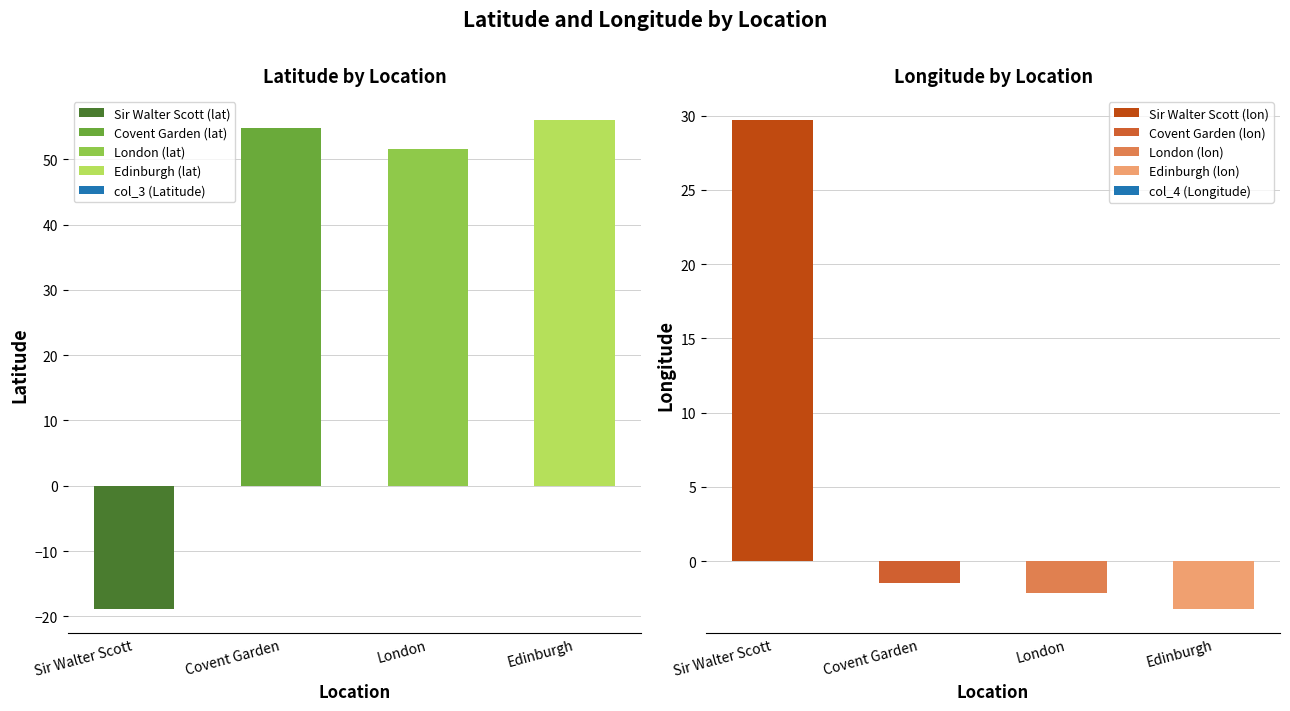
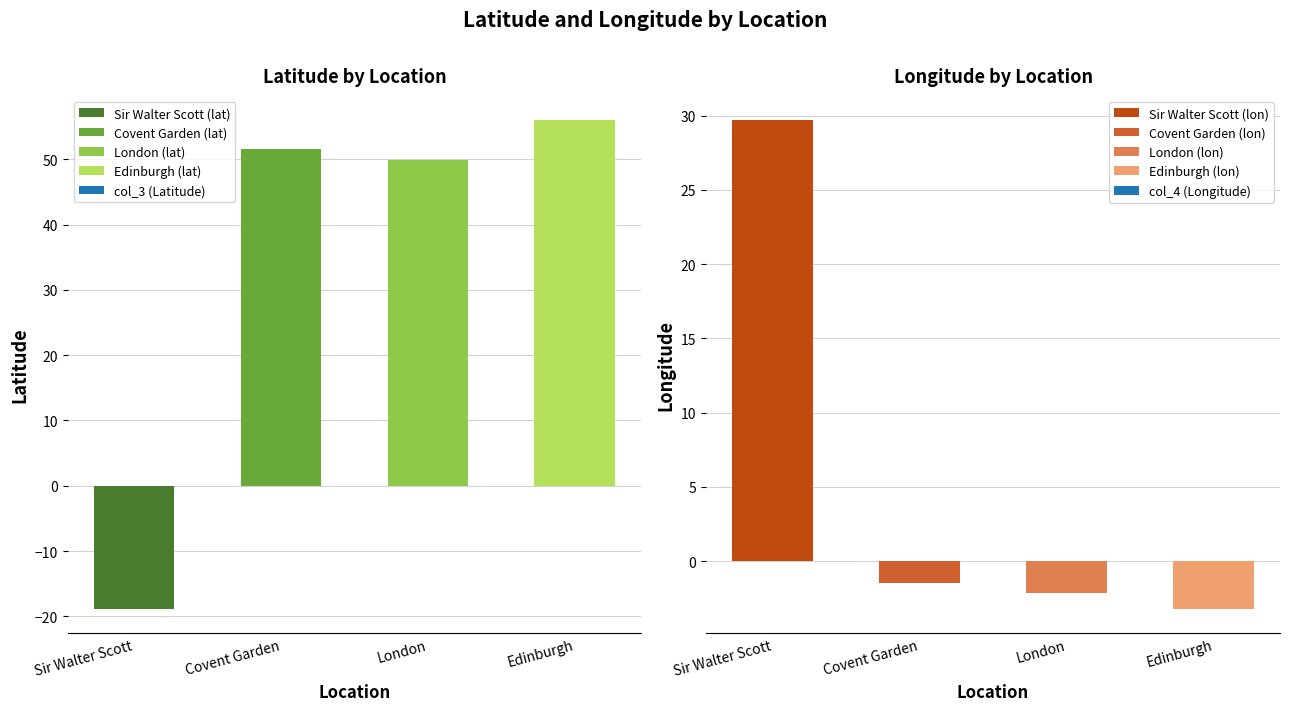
Latitude by Location, Covent Garden: 55 -> 52
Latitude by Location, London: 52 -> 50
